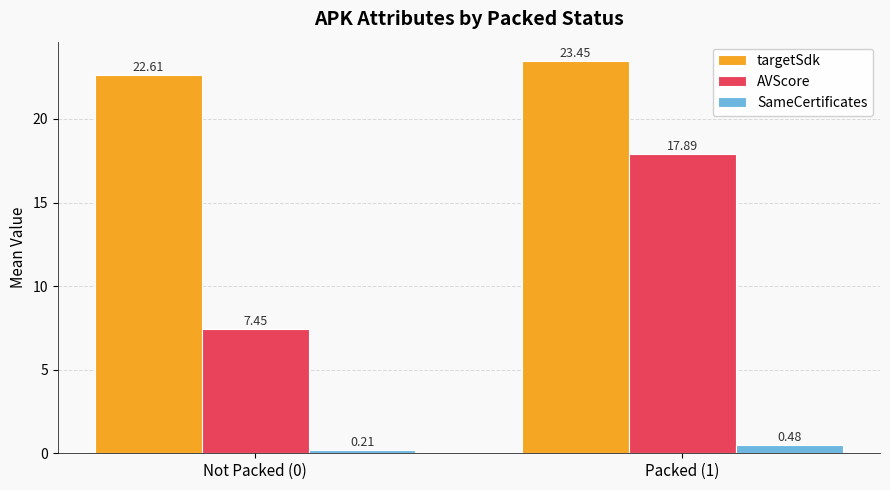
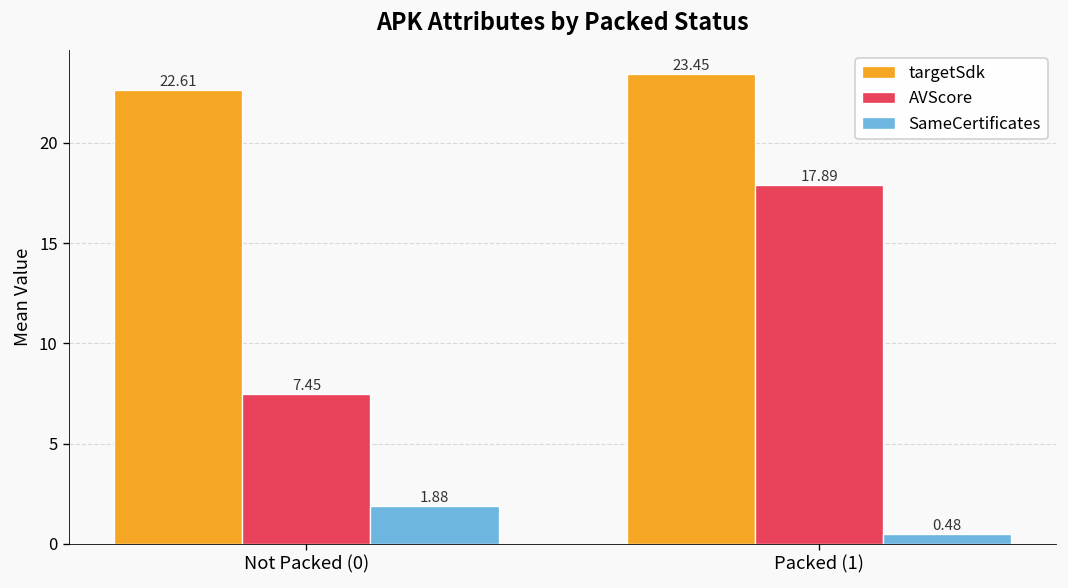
SameCertificates, Not Packed (0): 0.21 -> 1.88
